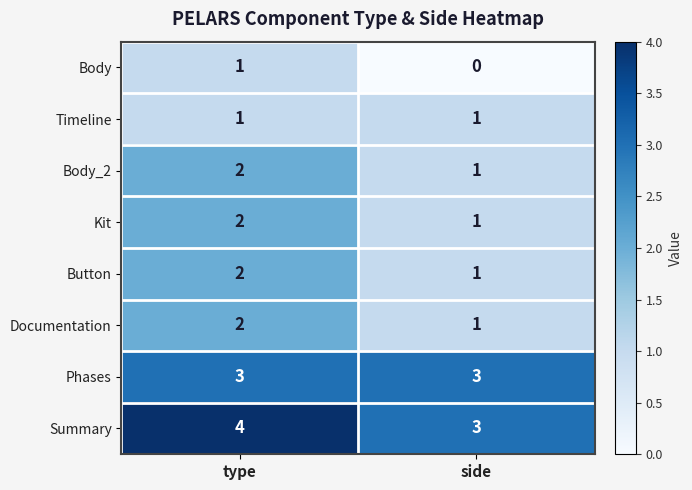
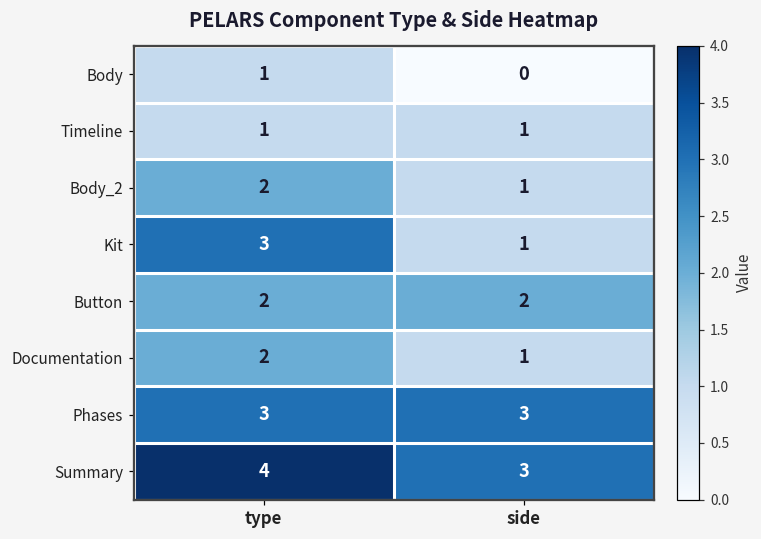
Kit, type: 2 -> 3
Button, side: 1 -> 2
